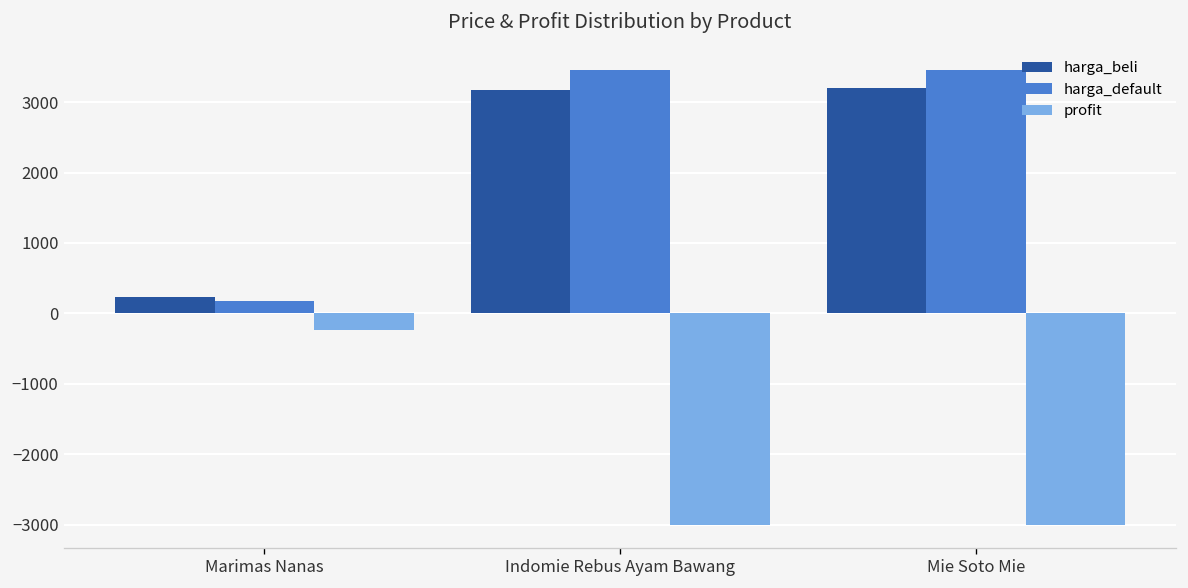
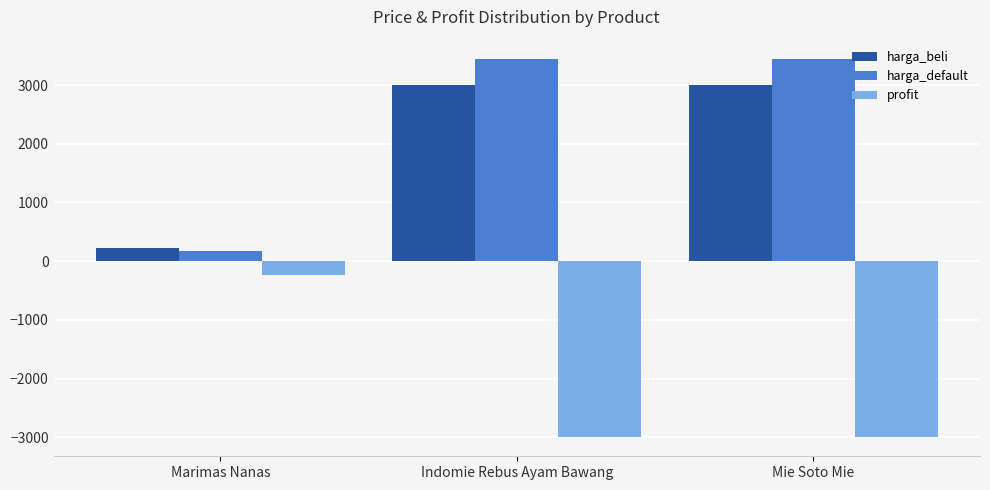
harga_beli, Indomie Rebus Ayam Bawang: 3200 -> 3000
harga_beli, Mie Soto Mie: 3200 -> 3000
